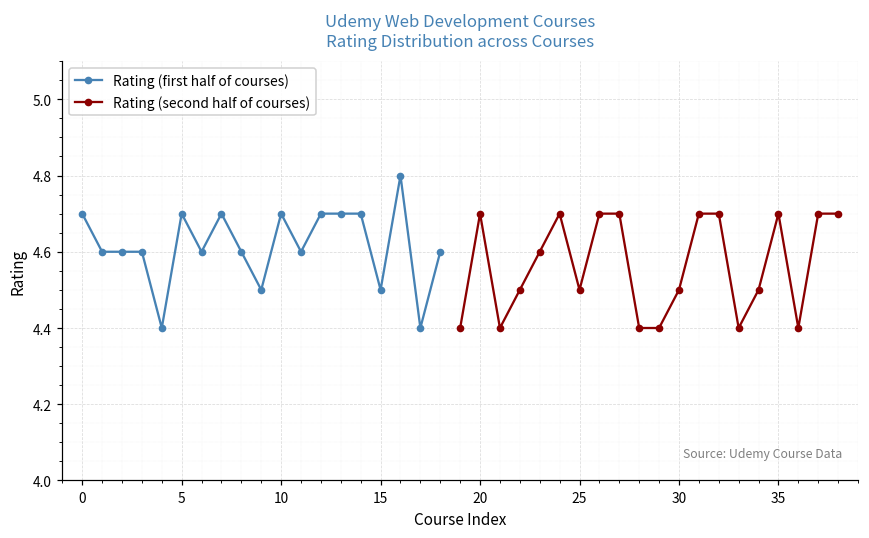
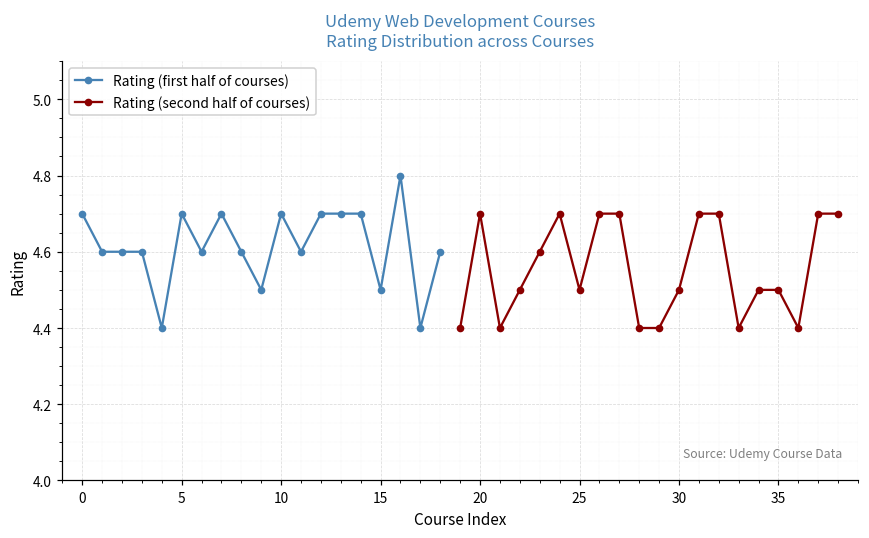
Rating (second half of courses), 35: 4.7 -> 4.5
